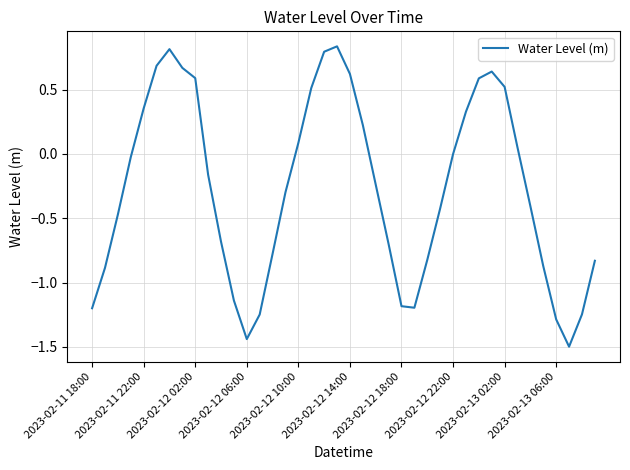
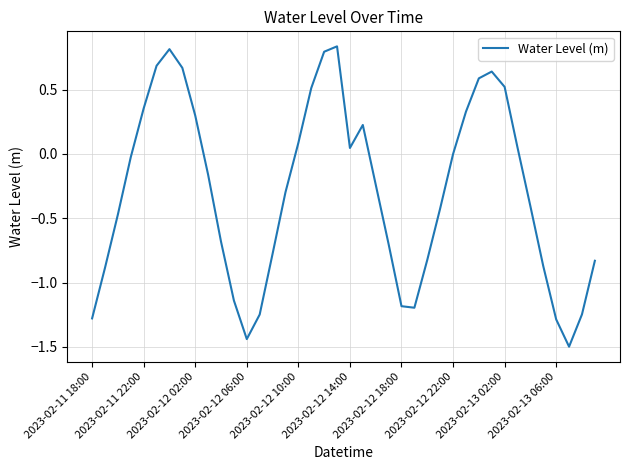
2023-02-11 18:00: -1.20 -> -1.28
2023-02-12 02:00: 0.59 -> 0.30
2023-02-12 14:00: 0.62 -> 0.05
